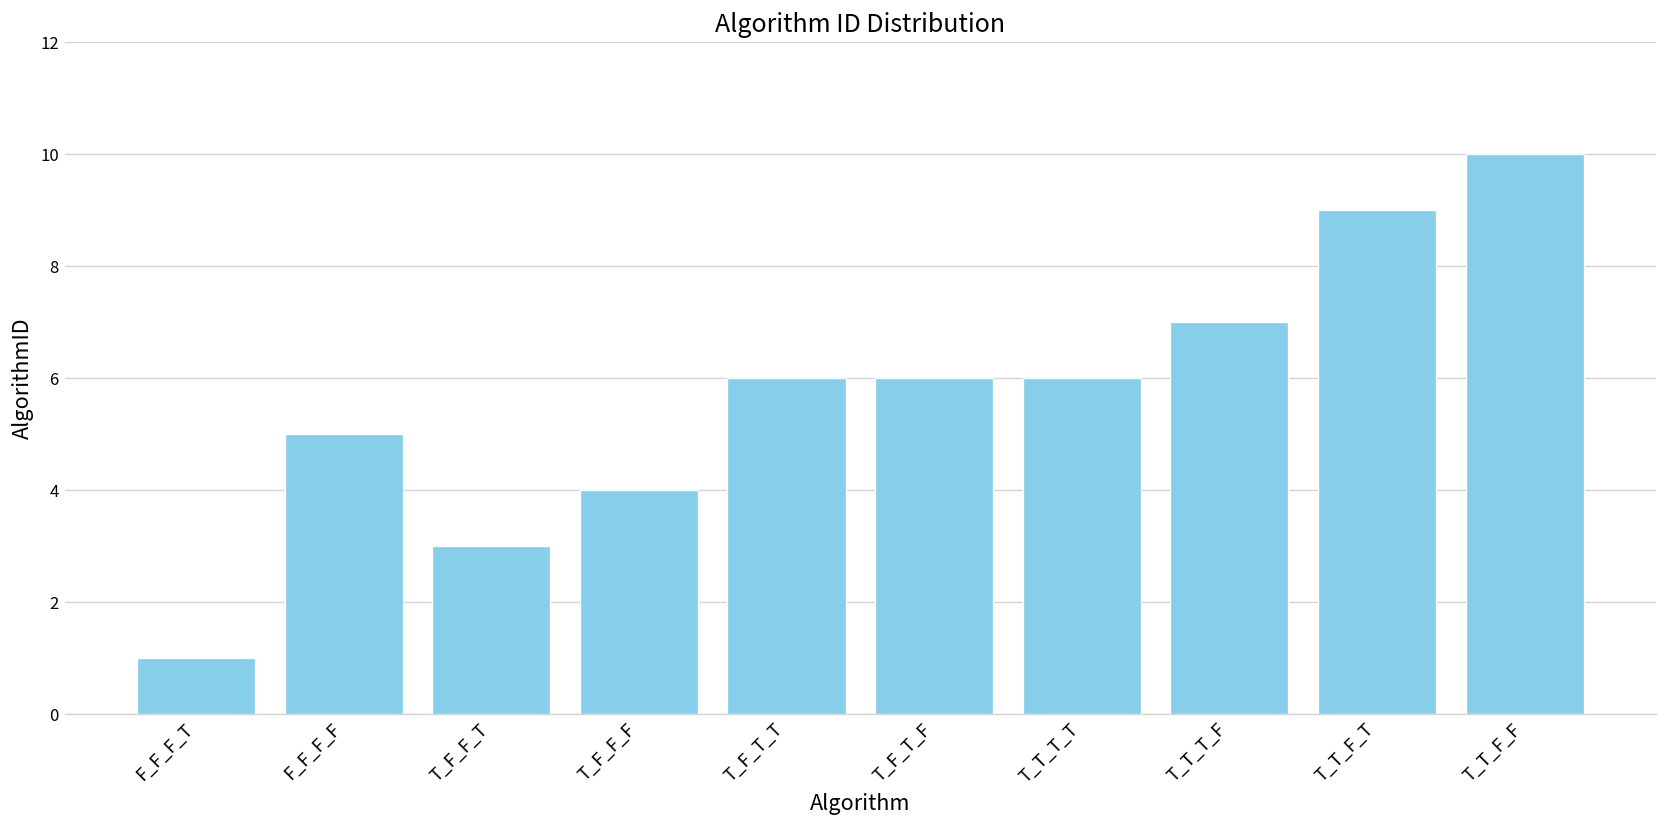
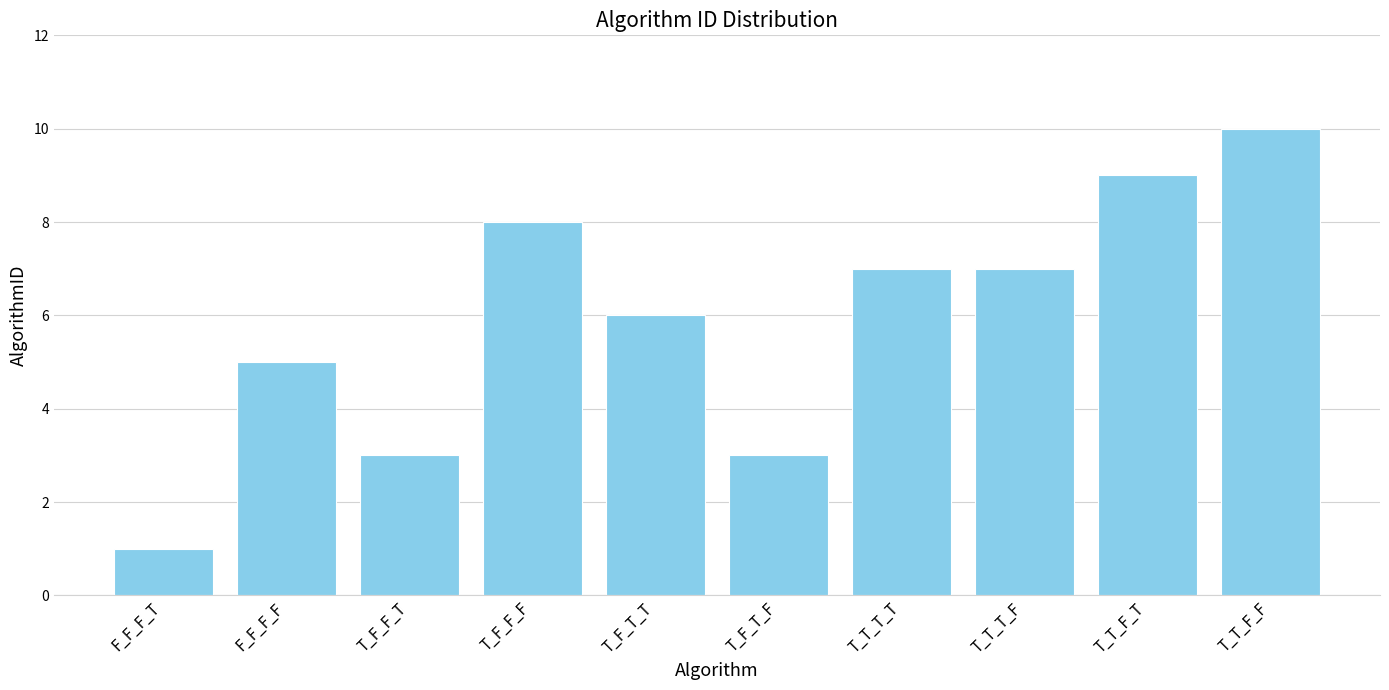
T_F_F_F: 4 -> 8
T_F_T_F: 6 -> 3
T_T_T_T: 6 -> 7
